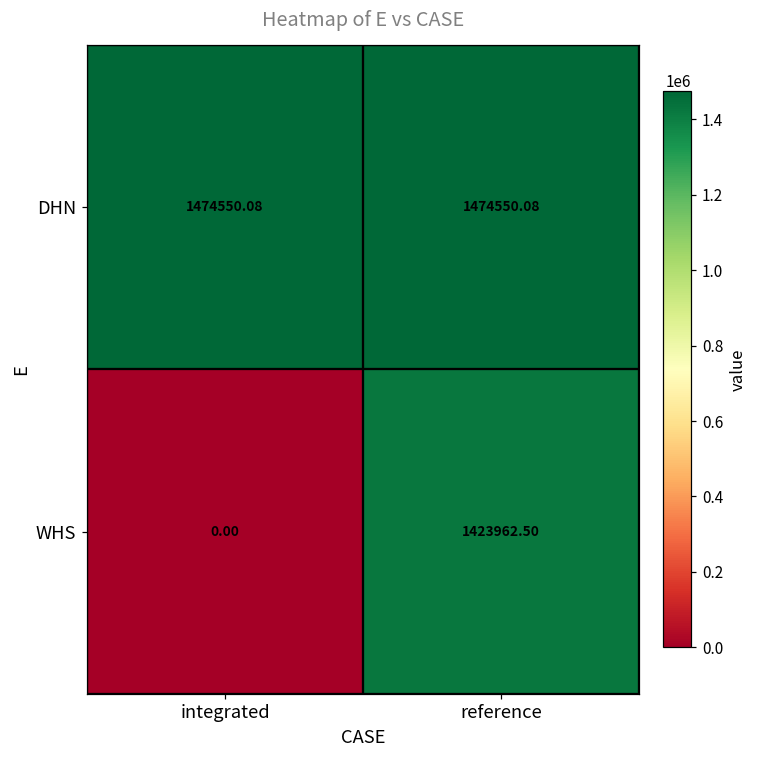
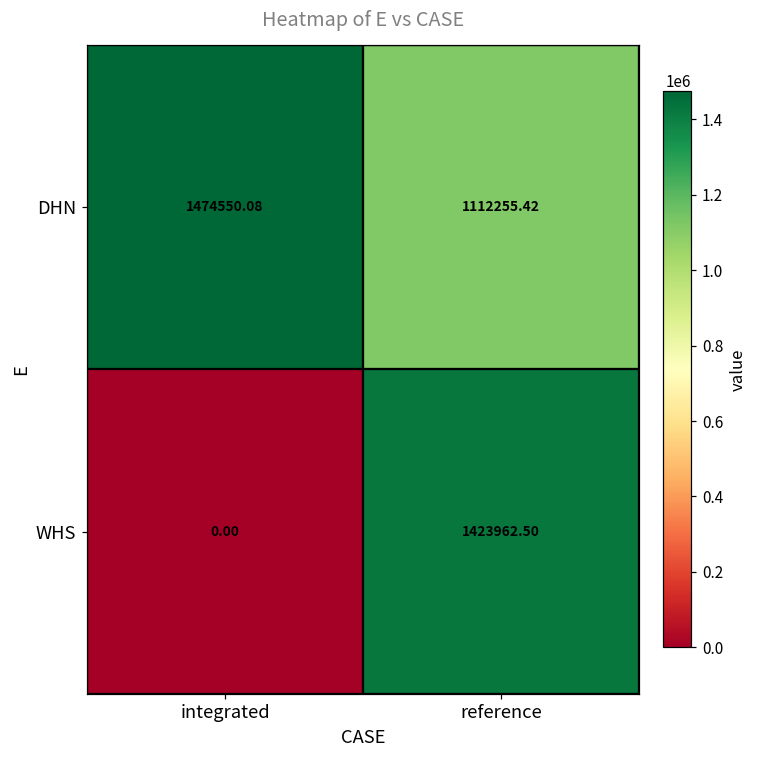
DHN, reference: 1474550.08 -> 1112255.42
